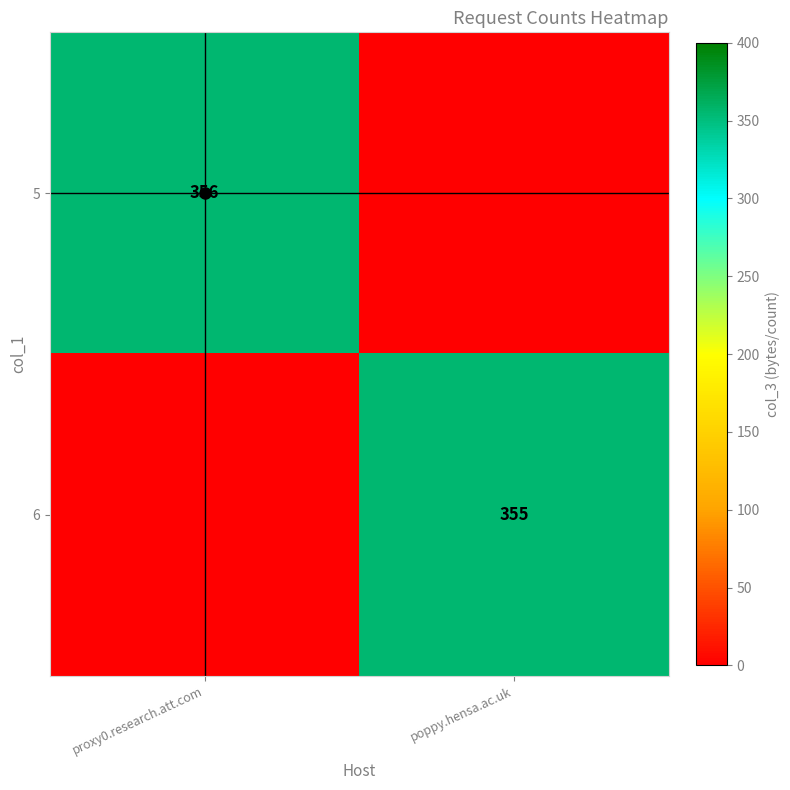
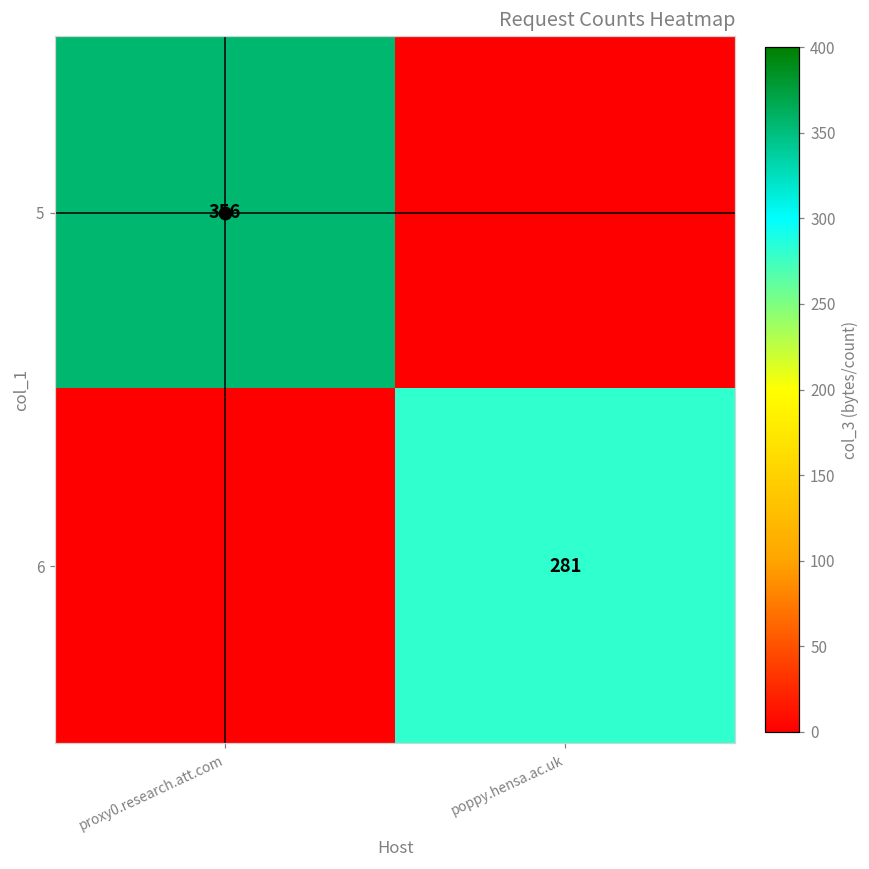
6, poppy.hensa.ac.uk: 355 -> 281
